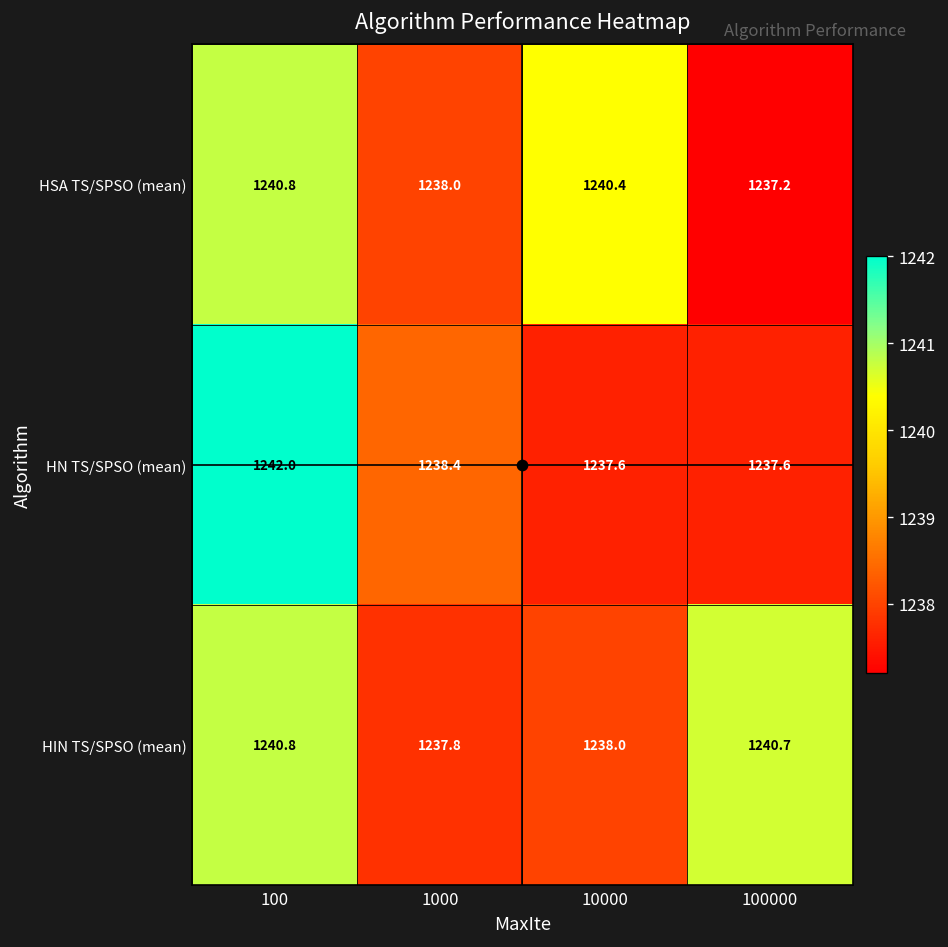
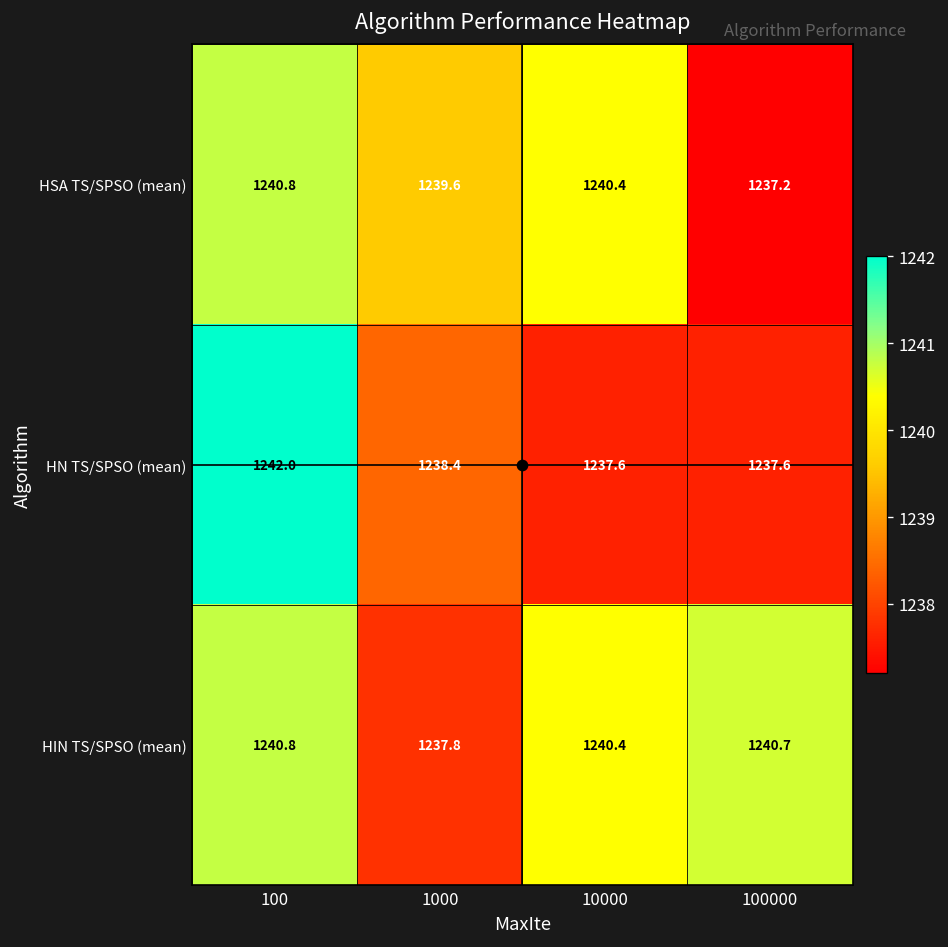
HSA TS/SPSO (mean), 1000: 1238.0 -> 1239.6
HIN TS/SPSO (mean), 10000: 1238.0 -> 1240.4
